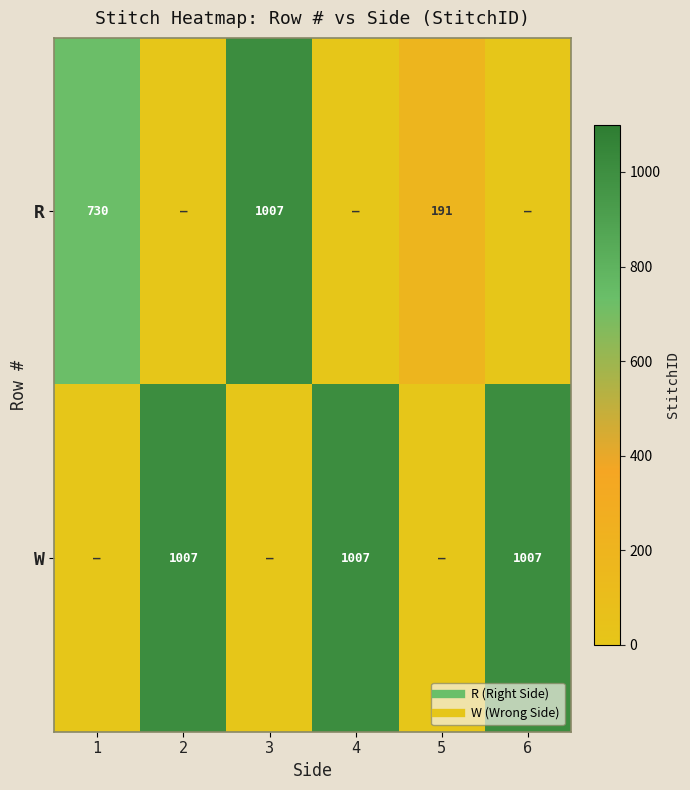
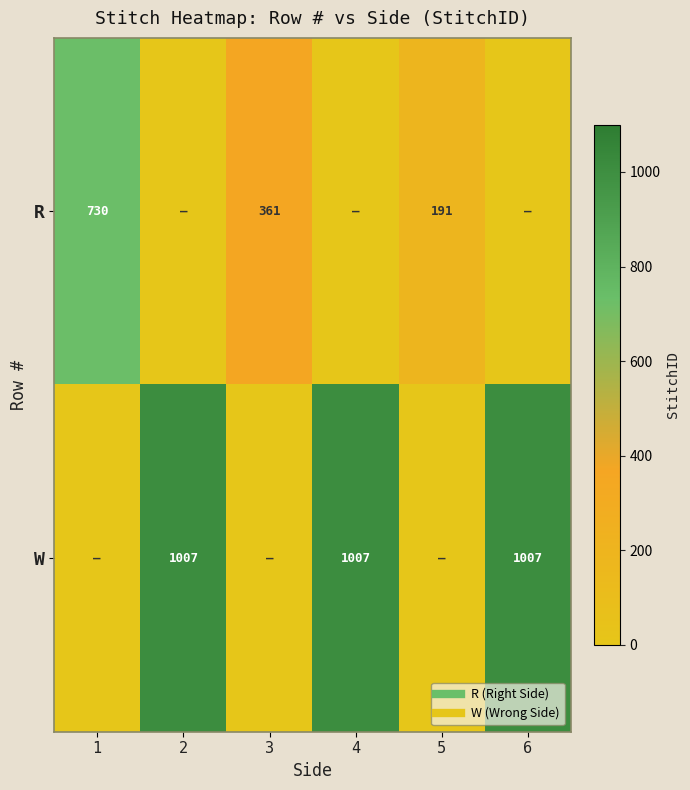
R, 3: 1007 -> 361
